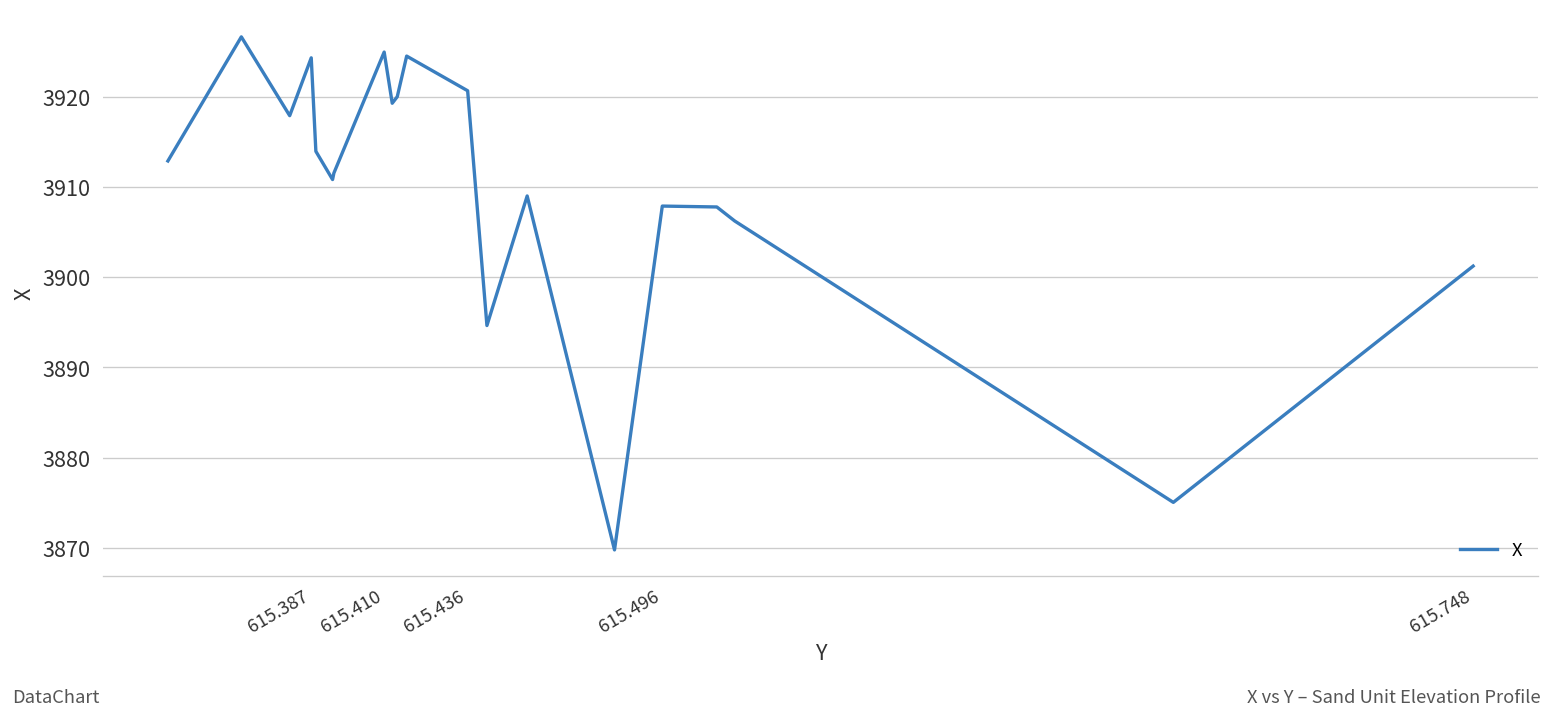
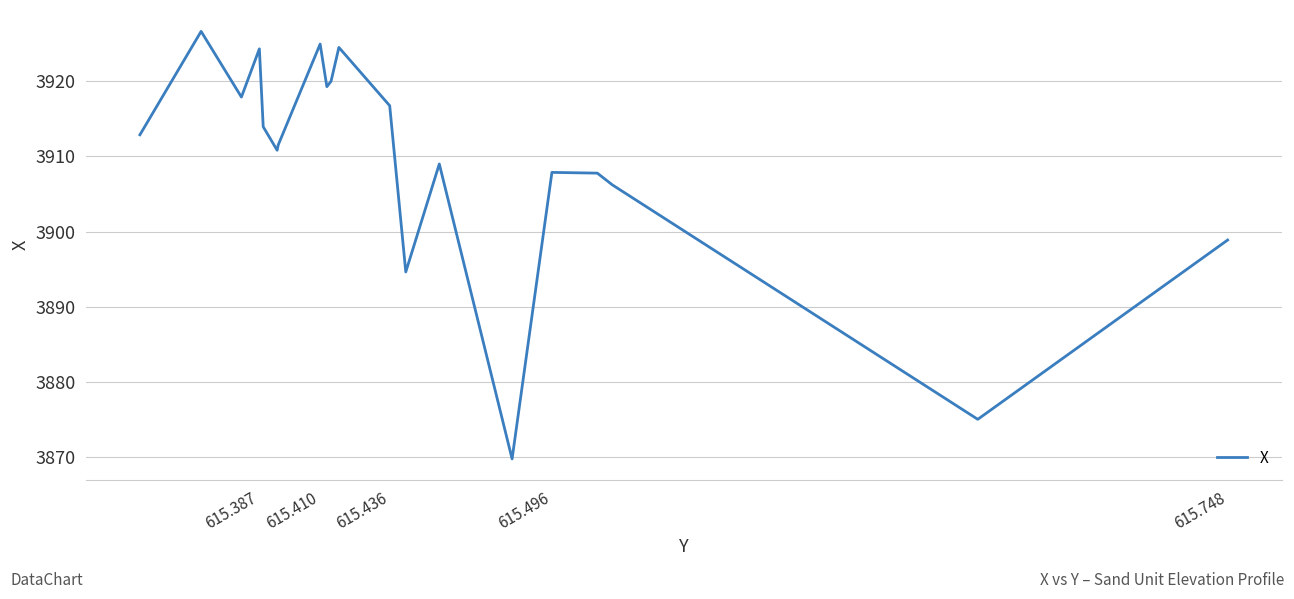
615.436: 3921 -> 3917
615.748: 3901 -> 3899
